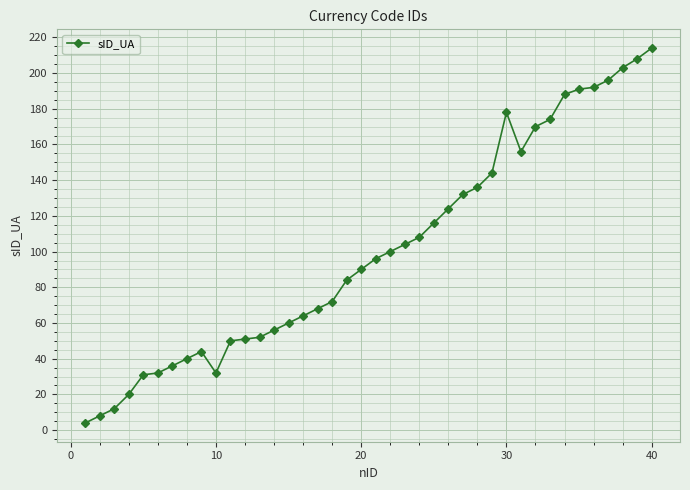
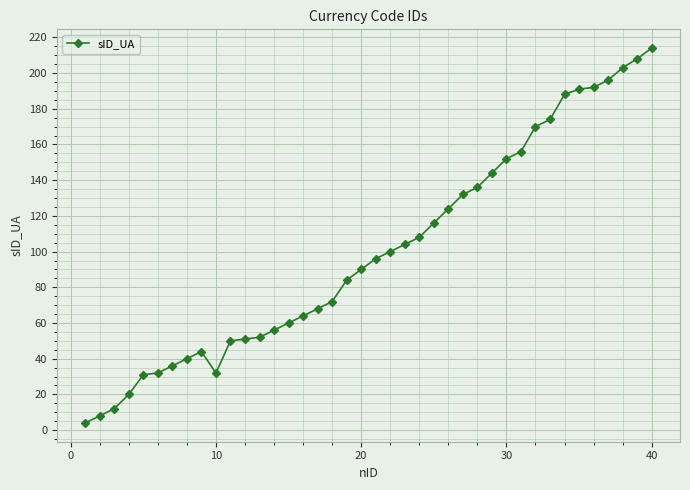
30: 178 -> 152
